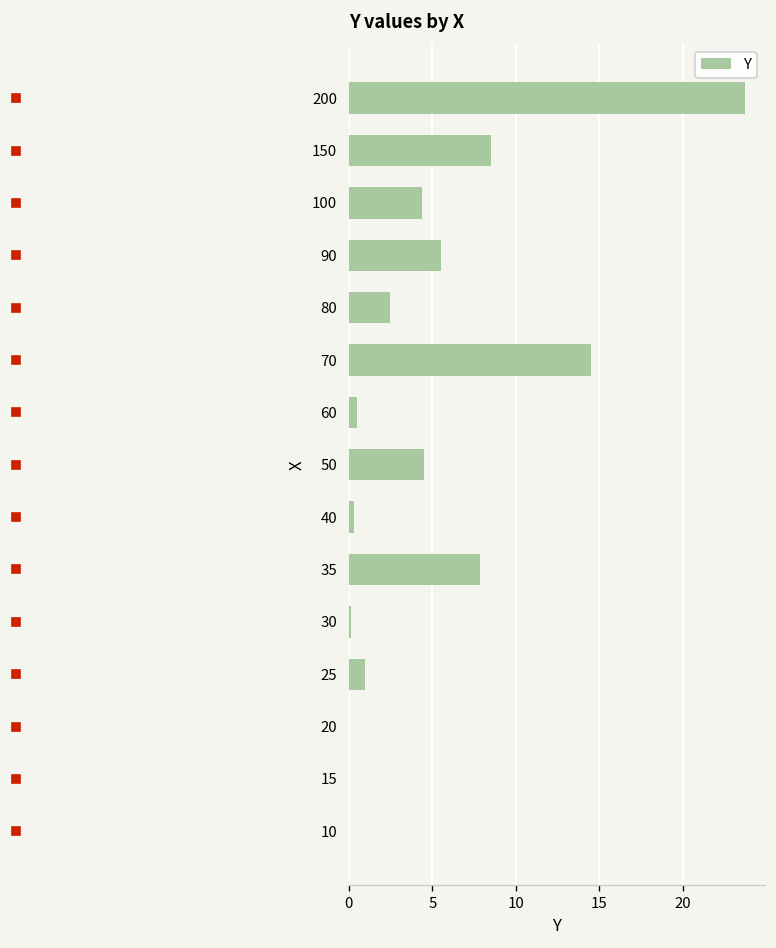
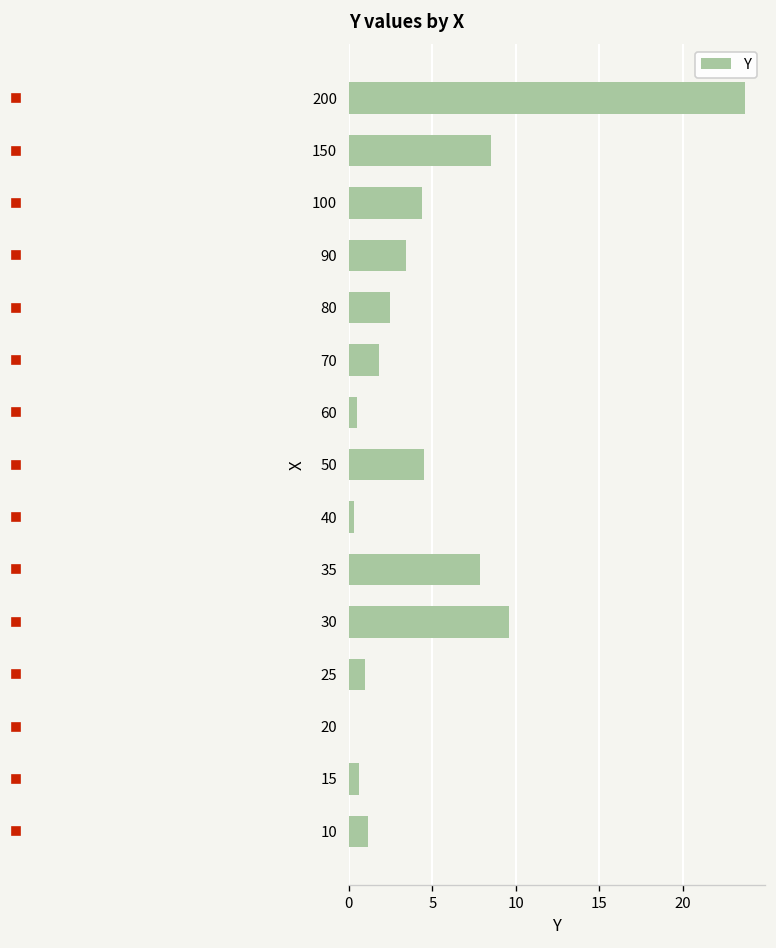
90: 5.5 -> 3.4
70: 14.5 -> 1.8
30: 0.1 -> 9.6
15: 0.0 -> 0.6
10: 0.0 -> 1.1
